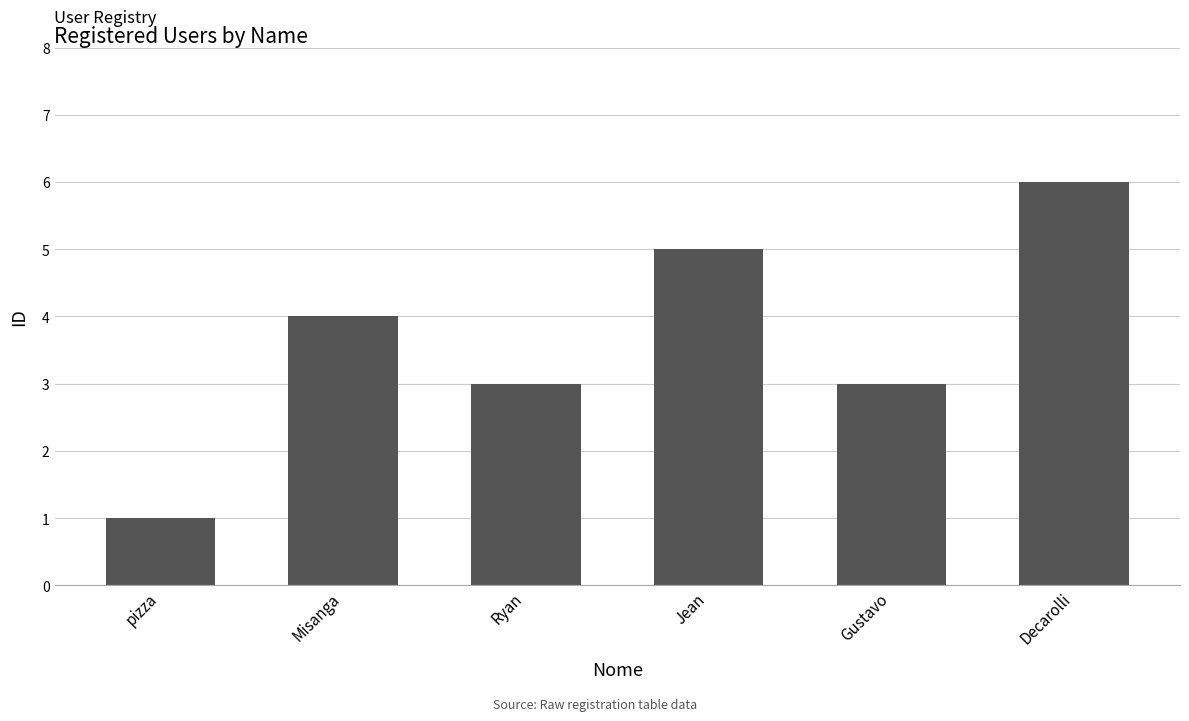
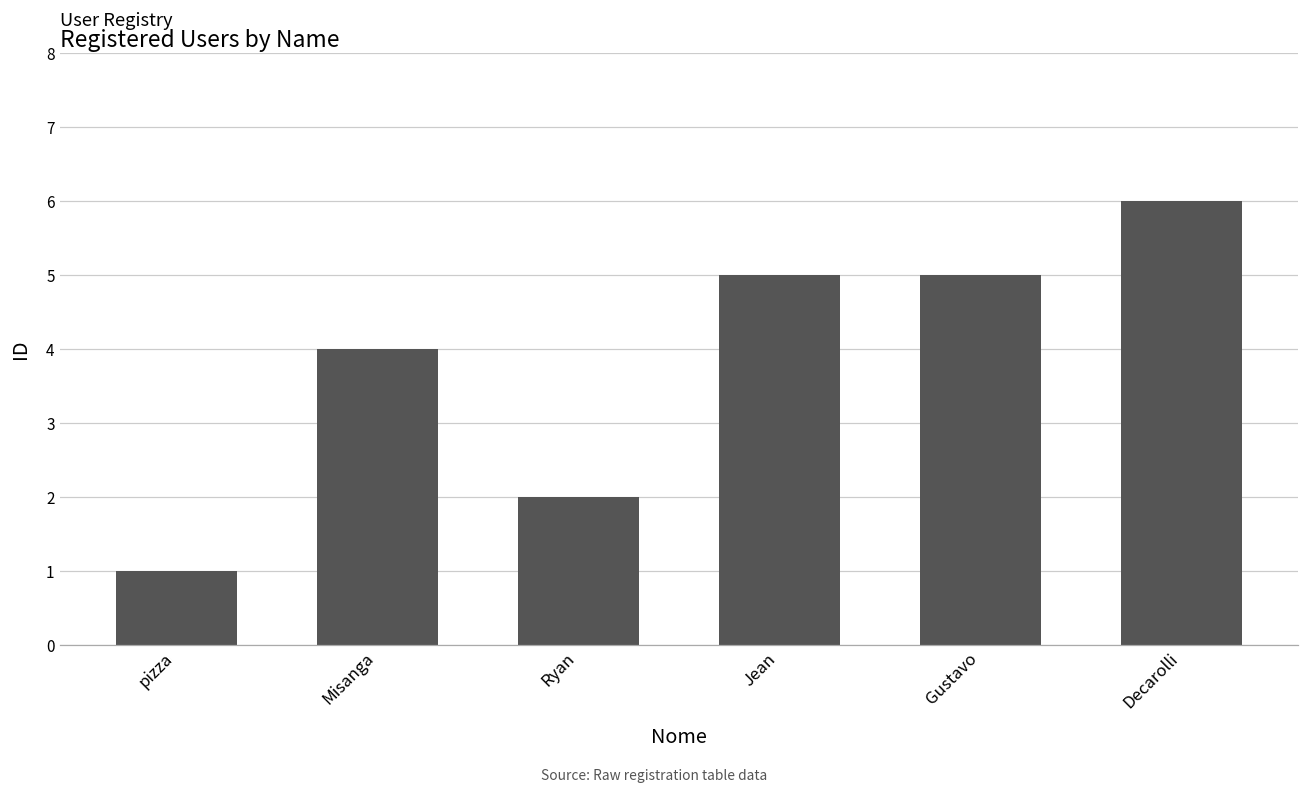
Ryan: 3 -> 2
Gustavo: 3 -> 5
